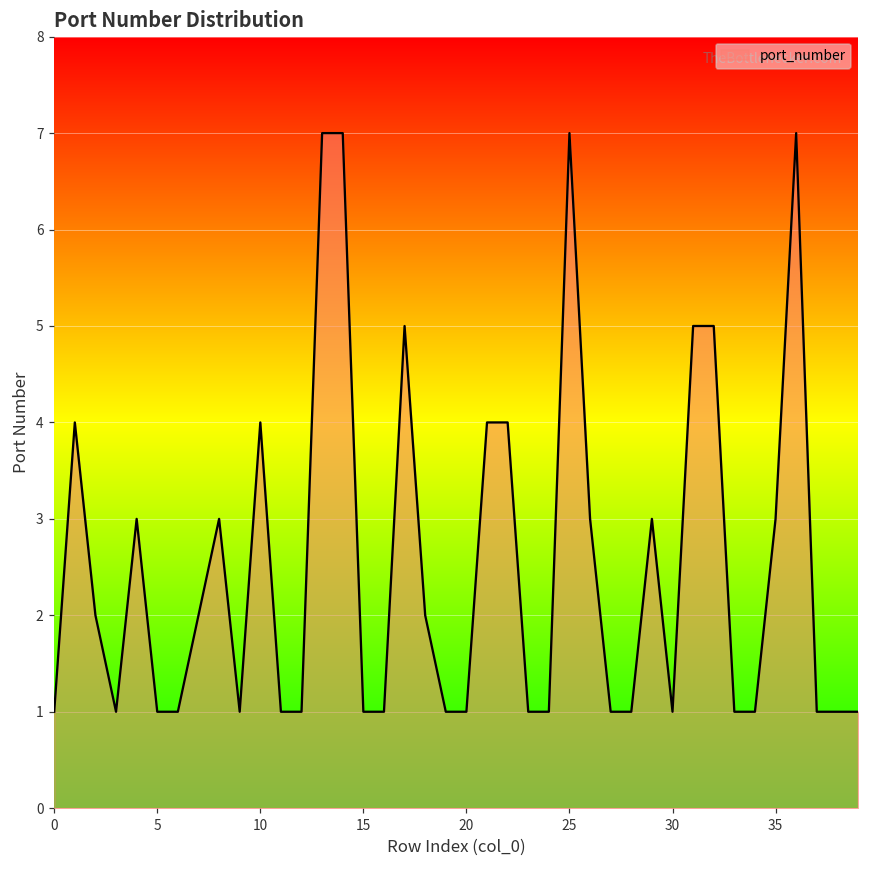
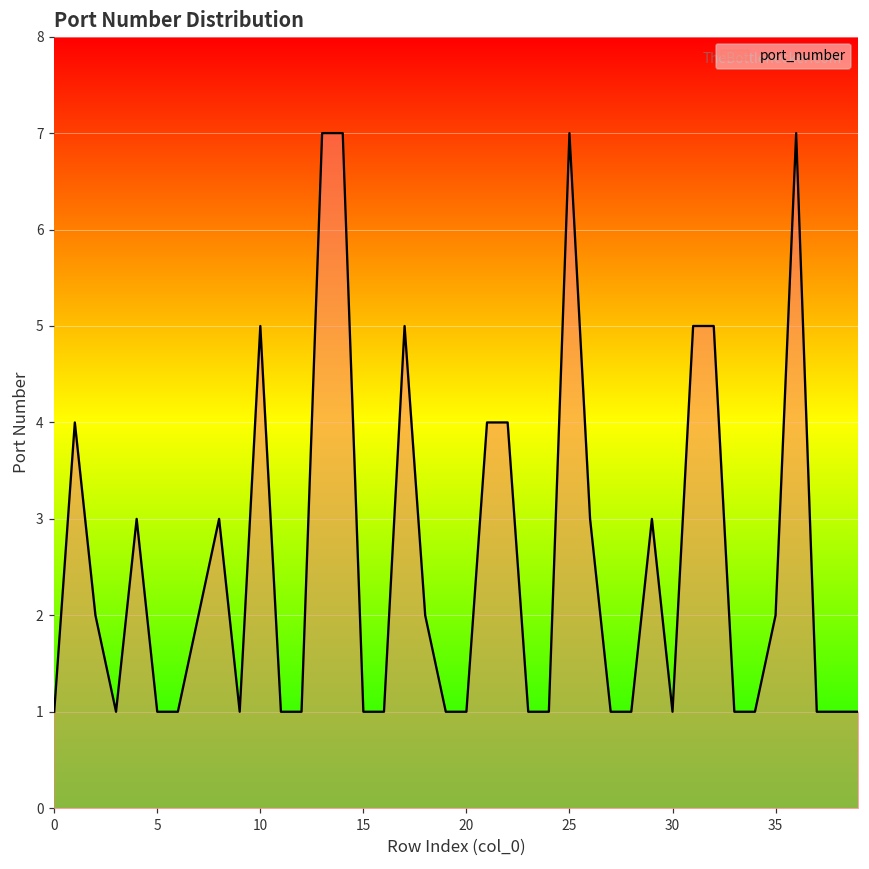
10: 4 -> 5
35: 3 -> 2
